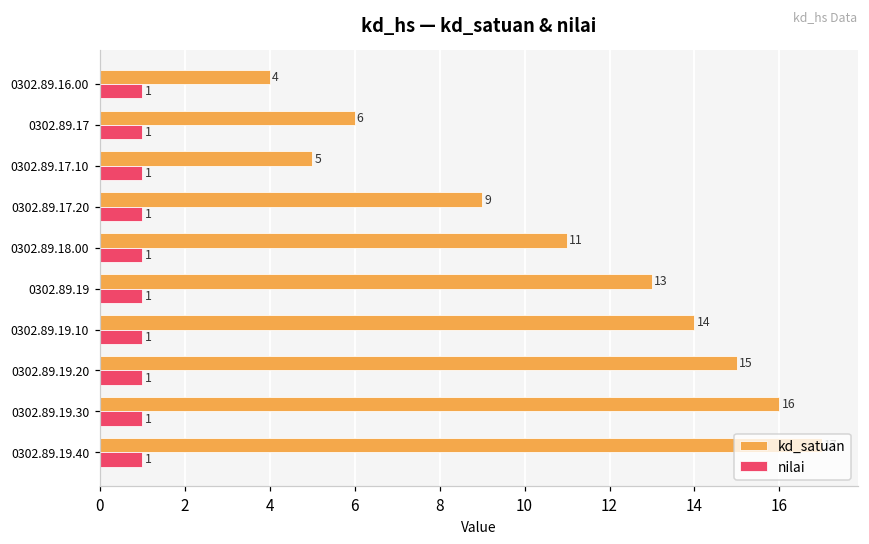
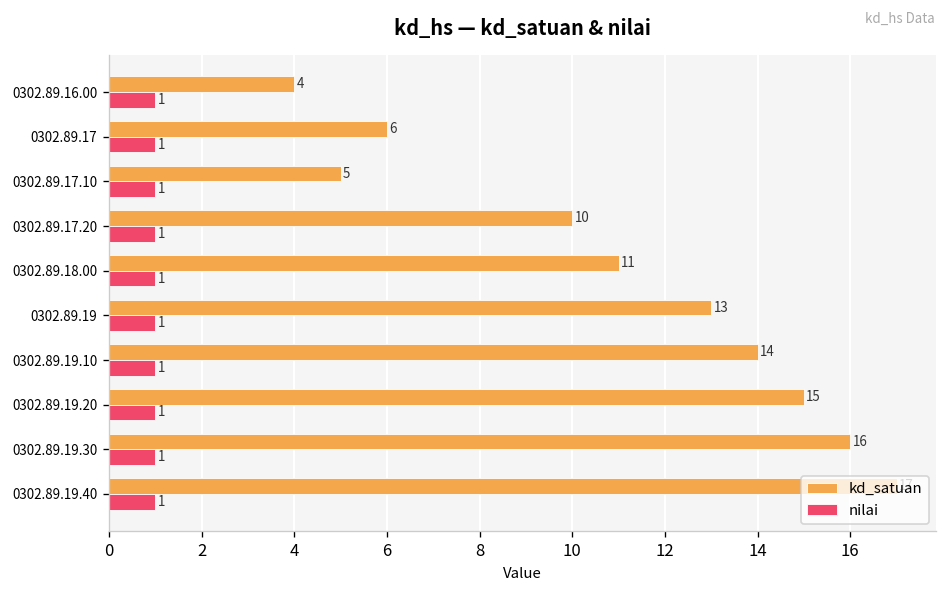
kd_satuan, 0302.89.17.20: 9 -> 10
